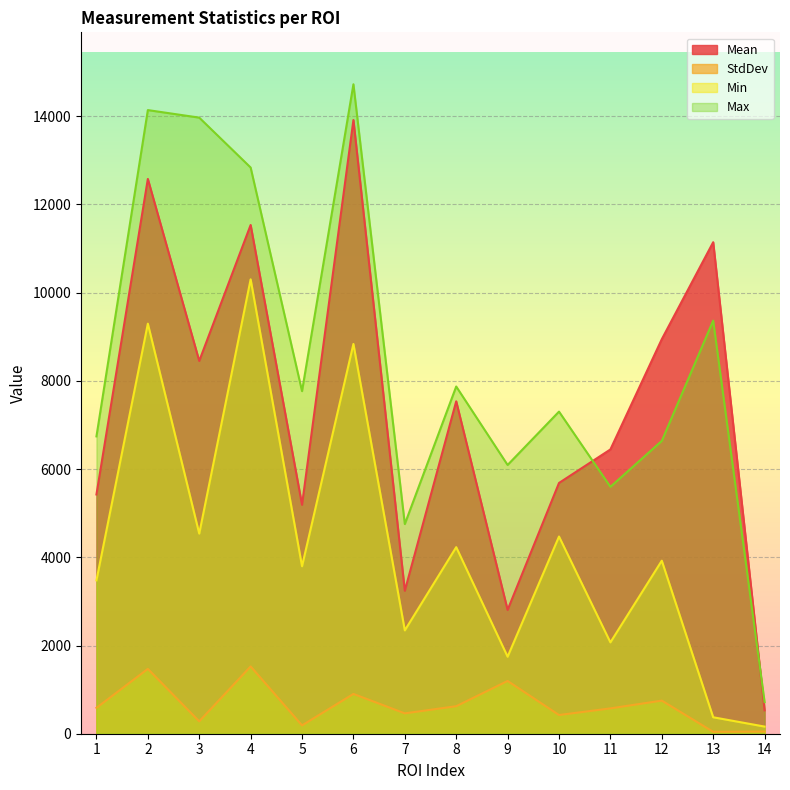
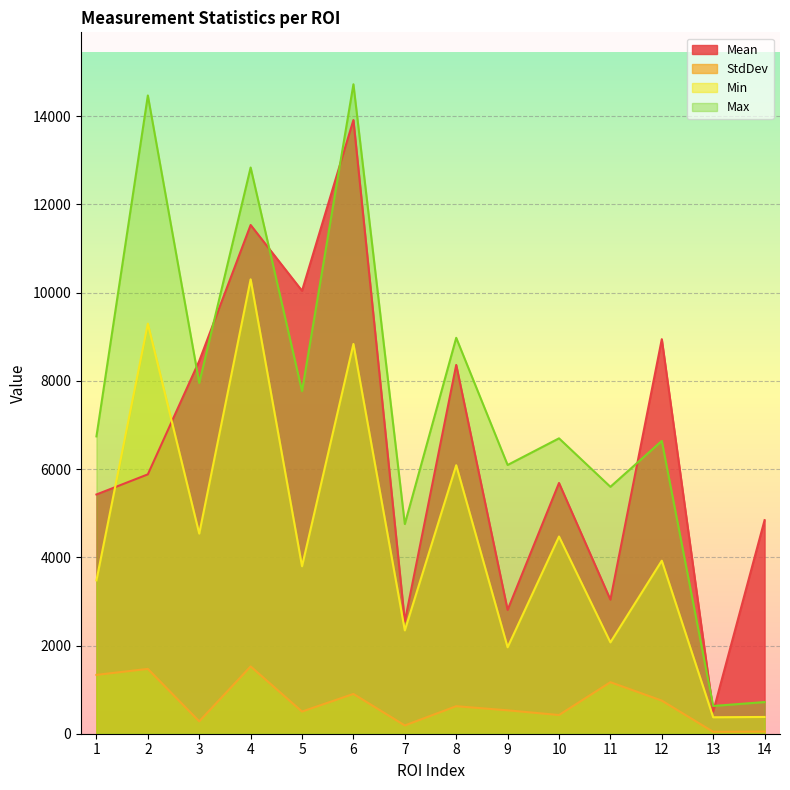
StdDev, 1: 600 -> 1300
Mean, 2: 12600 -> 5900
Max, 2: 14100 -> 14500
Max, 3: 14000 -> 8000
Mean, 5: 5200 -> 10000
StdDev, 5: 200 -> 500
Mean, 7: 3200 -> 2500
StdDev, 7: 500 -> 200
Mean, 8: 7500 -> 8400
Min, 8: 4200 -> 6100
Max, 8: 7900 -> 9000
StdDev, 9: 1200 -> 500
Min, 9: 1700 -> 2000
Max, 10: 7300 -> 6700
Mean, 11: 6400 -> 3000
StdDev, 11: 600 -> 1200
Mean, 13: 11100 -> 500
Max, 13: 9400 -> 600
Mean, 14: 500 -> 4800
Min, 14: 200 -> 400
